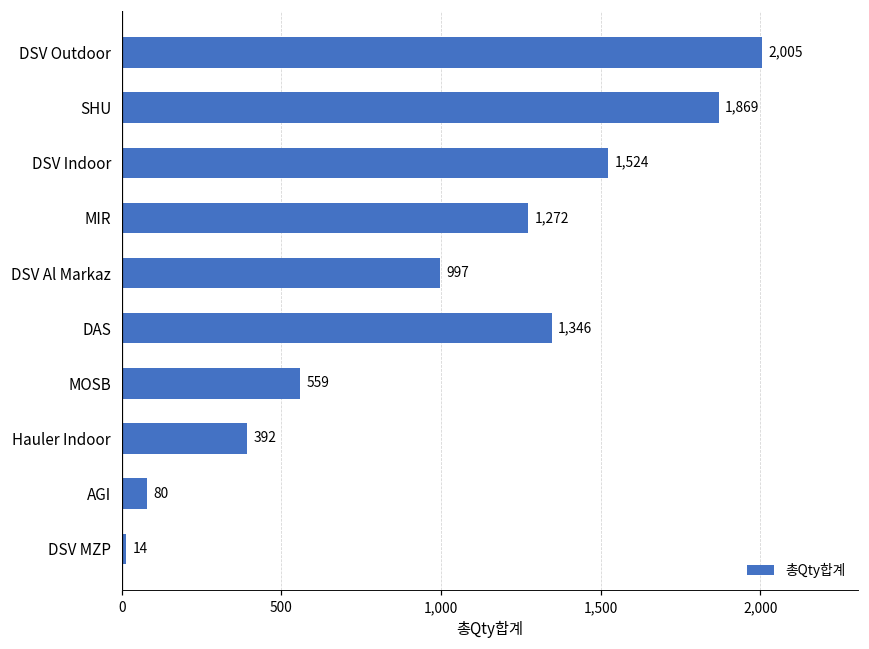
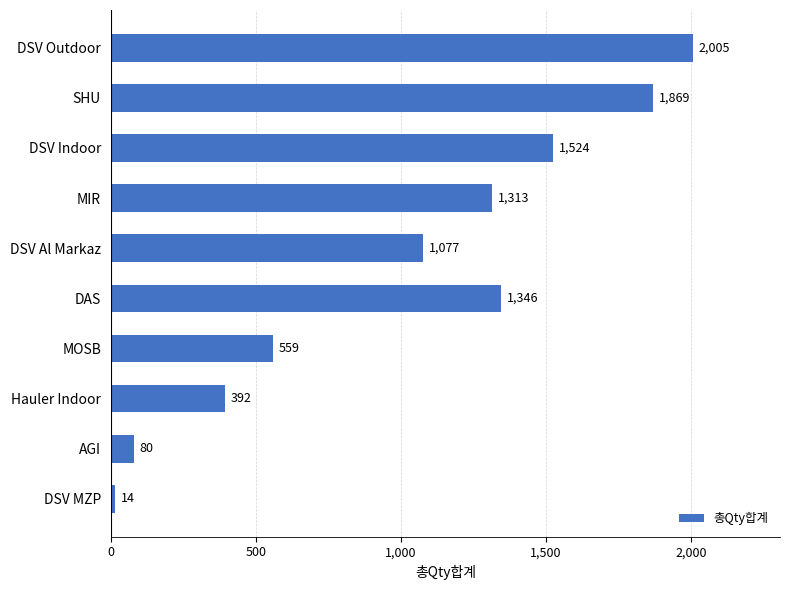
MIR: 1,272 -> 1,313
DSV Al Markaz: 997 -> 1,077
